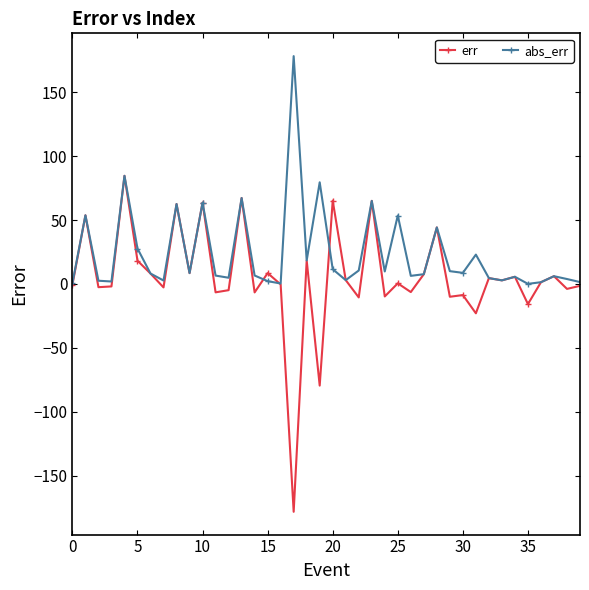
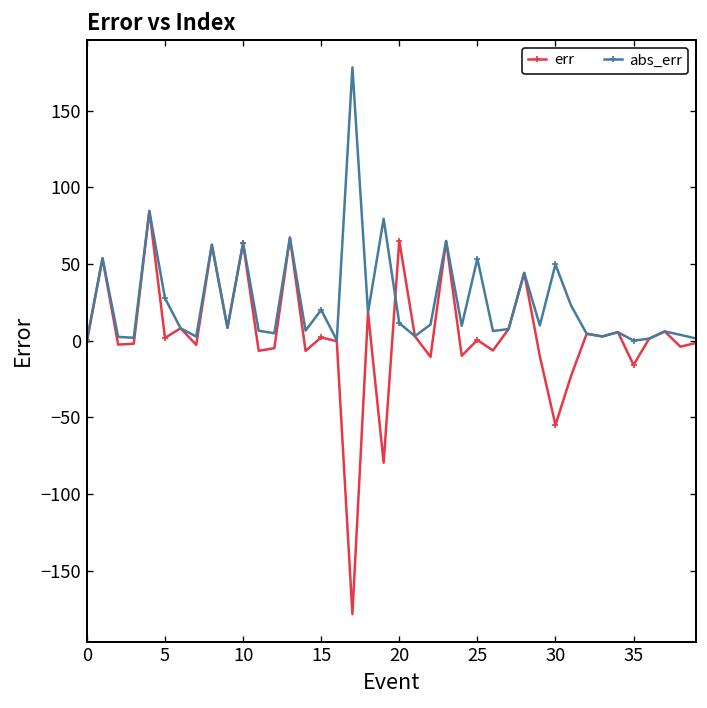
err, 5: 18 -> 2
err, 15: 9 -> 2
abs_err, 15: 2 -> 20
err, 30: -9 -> -55
abs_err, 30: 9 -> 50
